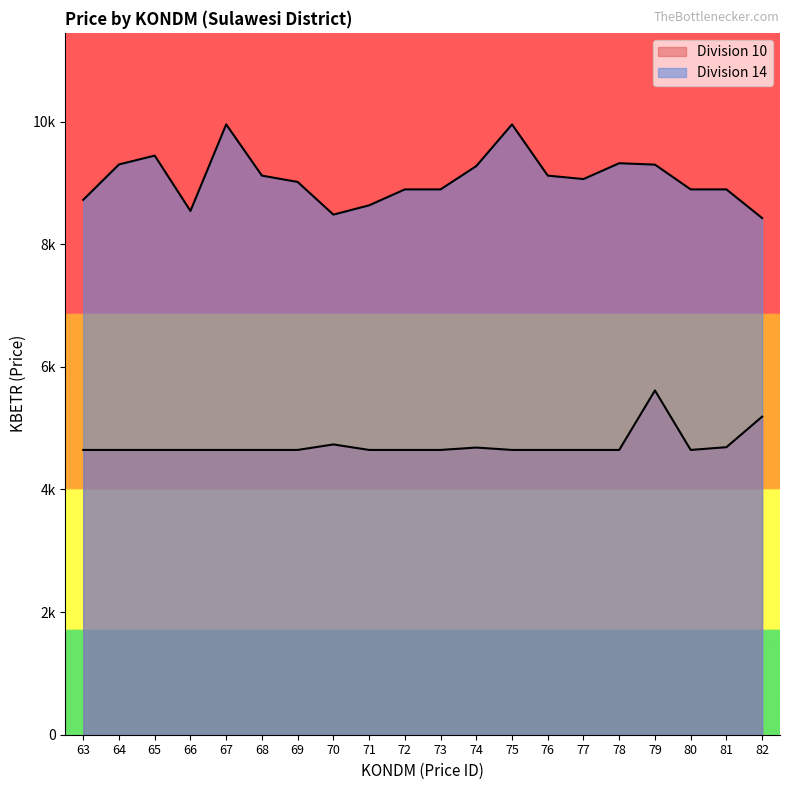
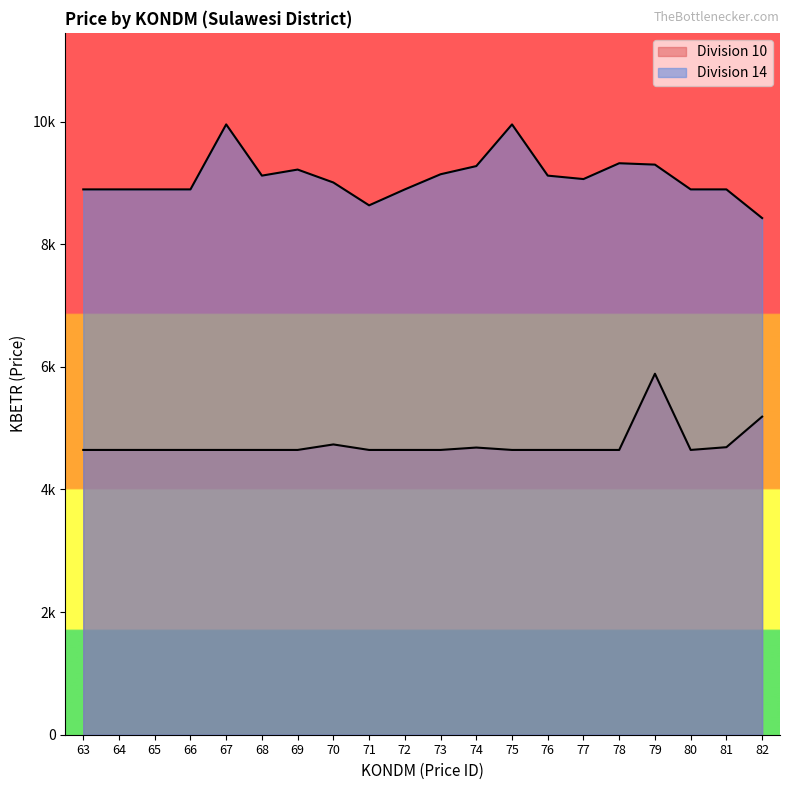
Division 14, 63: 8700 -> 8900
Division 14, 64: 9300 -> 8900
Division 14, 65: 9400 -> 8900
Division 14, 66: 8500 -> 8900
Division 14, 69: 9000 -> 9200
Division 14, 70: 8500 -> 9000
Division 14, 73: 8900 -> 9100
Division 10, 79: 5600 -> 5900
